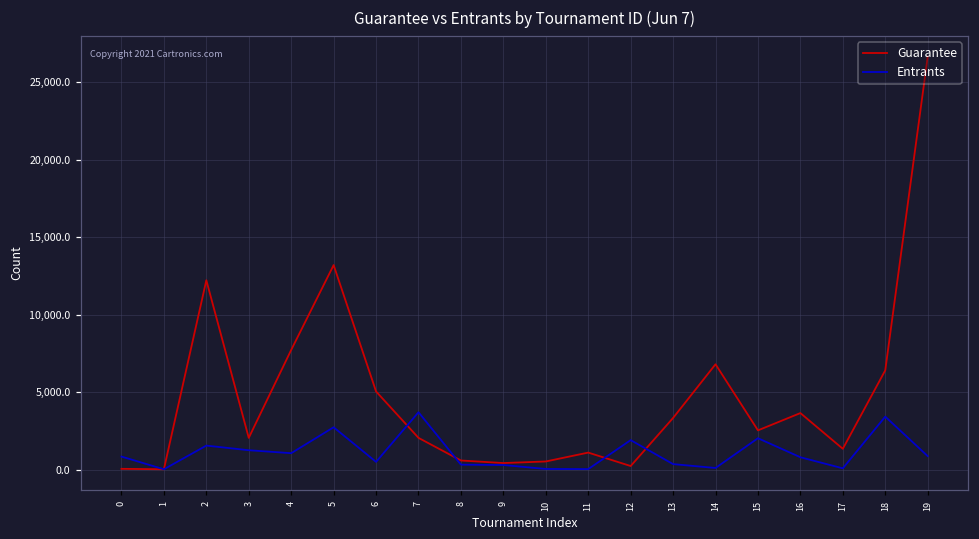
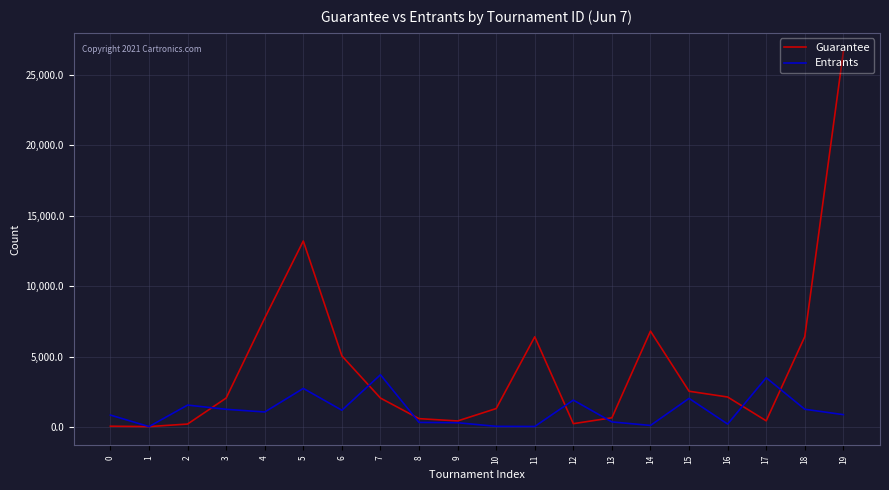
Guarantee, 2: 12,200 -> 200
Entrants, 6: 500 -> 1,200
Guarantee, 10: 500 -> 1,300
Guarantee, 11: 1,100 -> 6,400
Guarantee, 13: 3,300 -> 700
Guarantee, 16: 3,700 -> 2,100
Entrants, 16: 800 -> 200
Guarantee, 17: 1,400 -> 500
Entrants, 17: 100 -> 3,500
Entrants, 18: 3,400 -> 1,300
